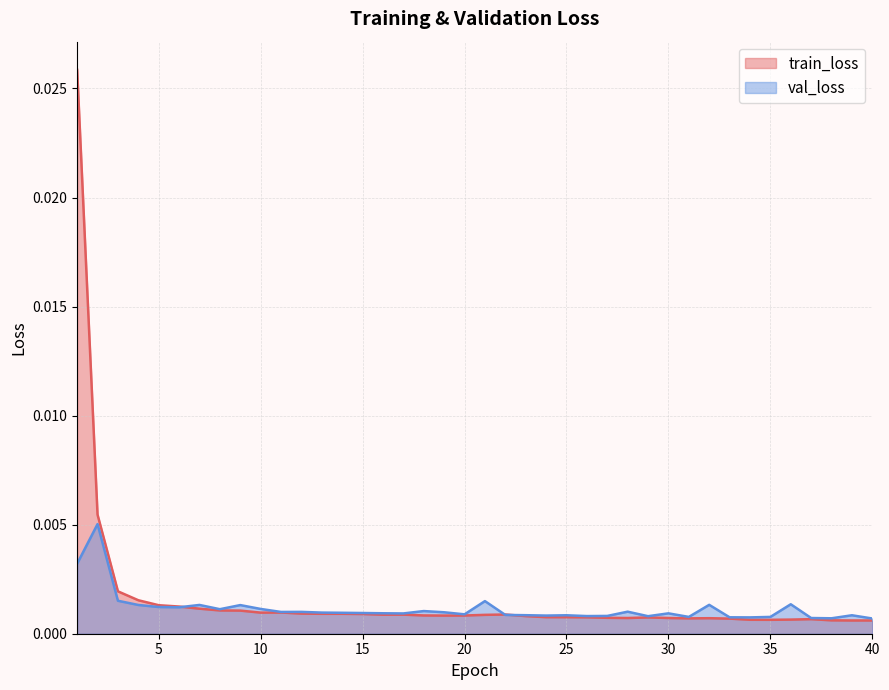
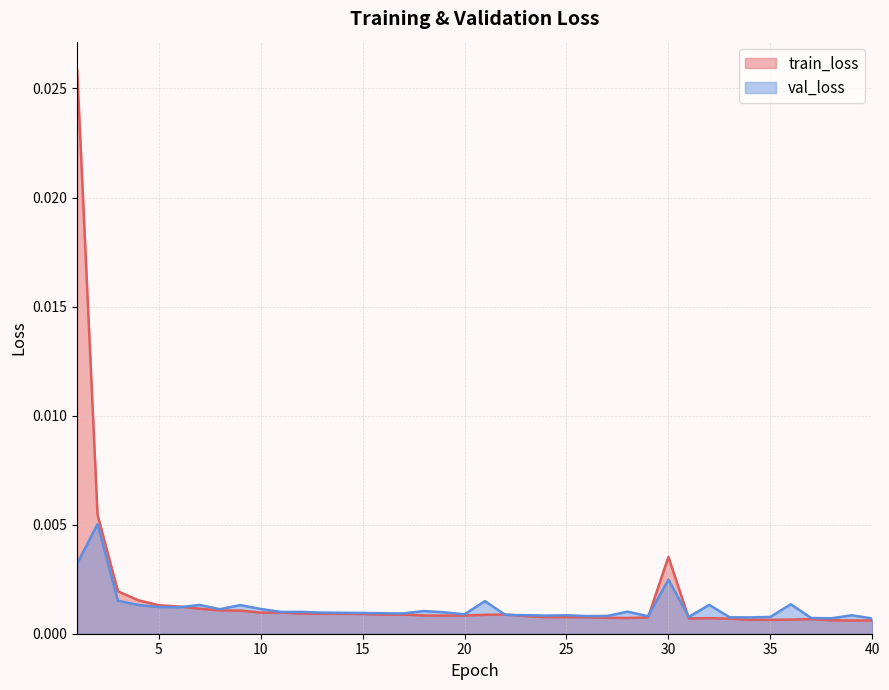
train_loss, 30: 0.0007 -> 0.0035
val_loss, 30: 0.0009 -> 0.0025
